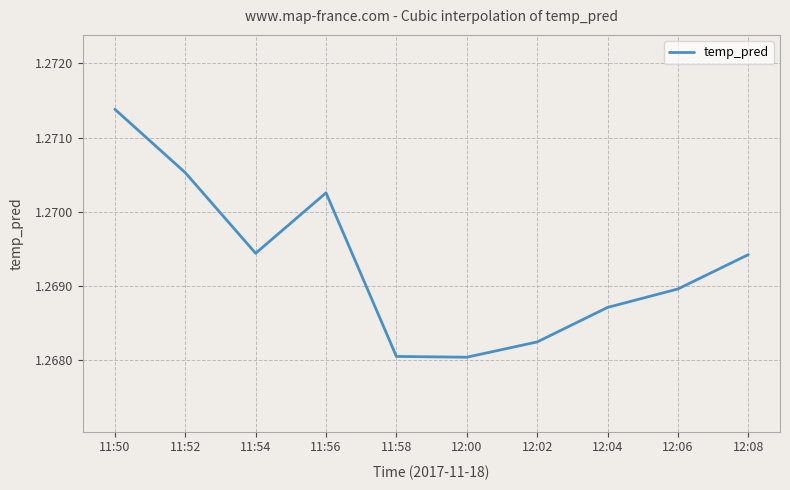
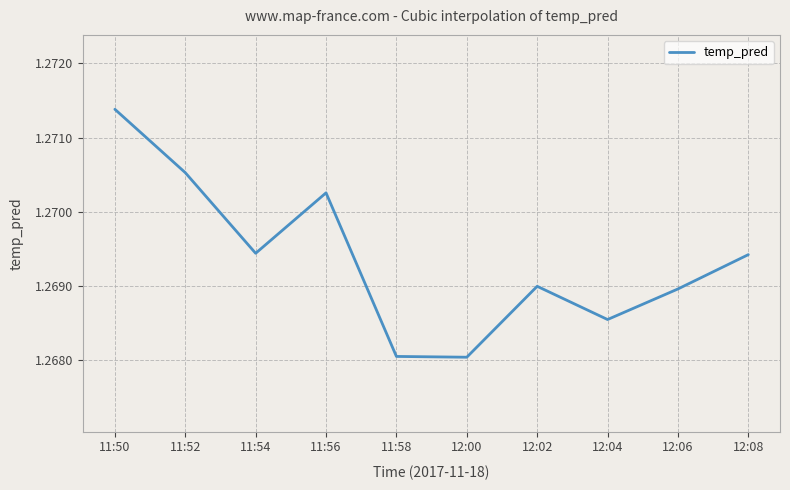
12:02: 1.2682 -> 1.2690
12:04: 1.2687 -> 1.2685
